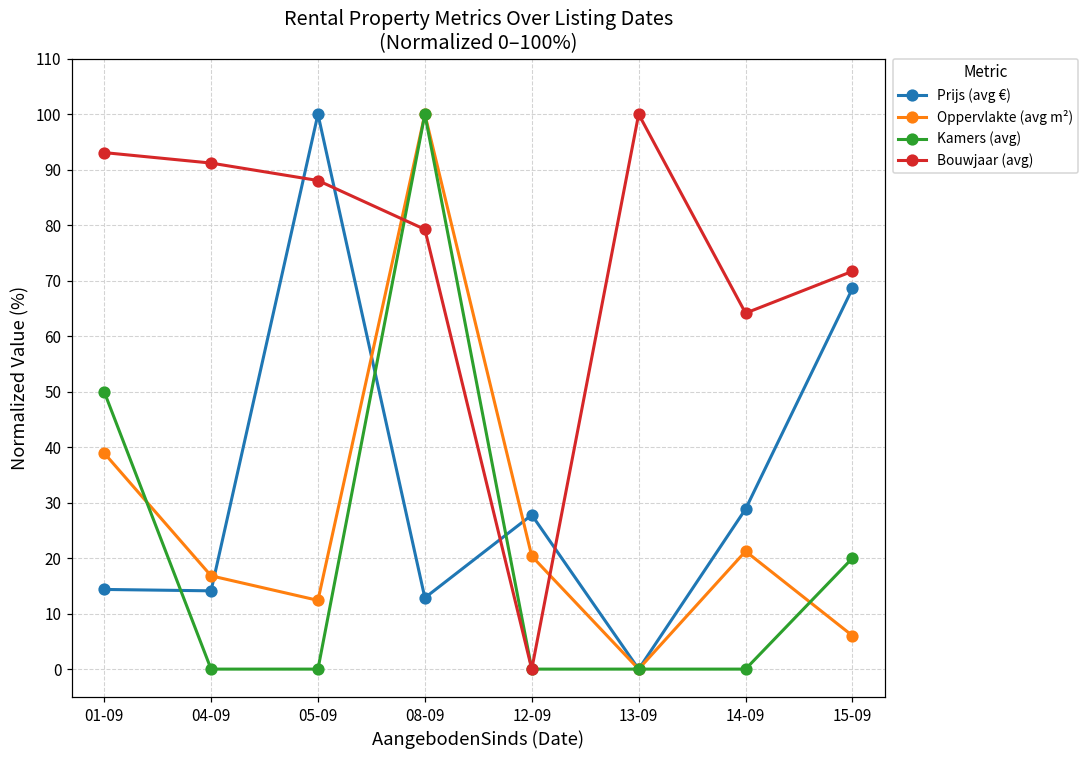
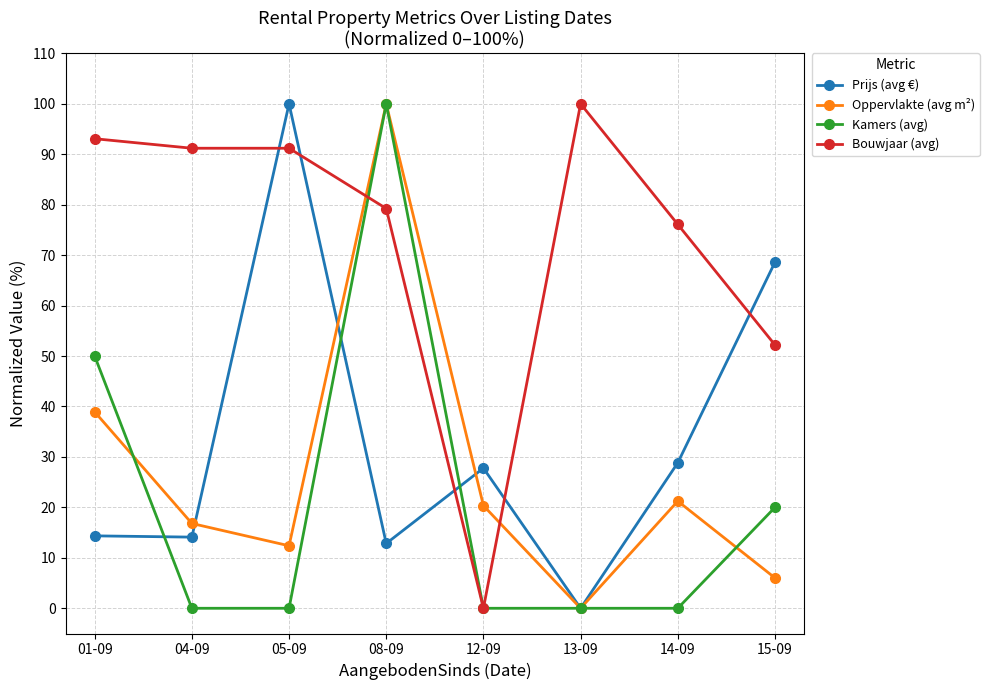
Bouwjaar (avg), 05-09: 88 -> 91
Bouwjaar (avg), 14-09: 64 -> 76
Bouwjaar (avg), 15-09: 72 -> 52
